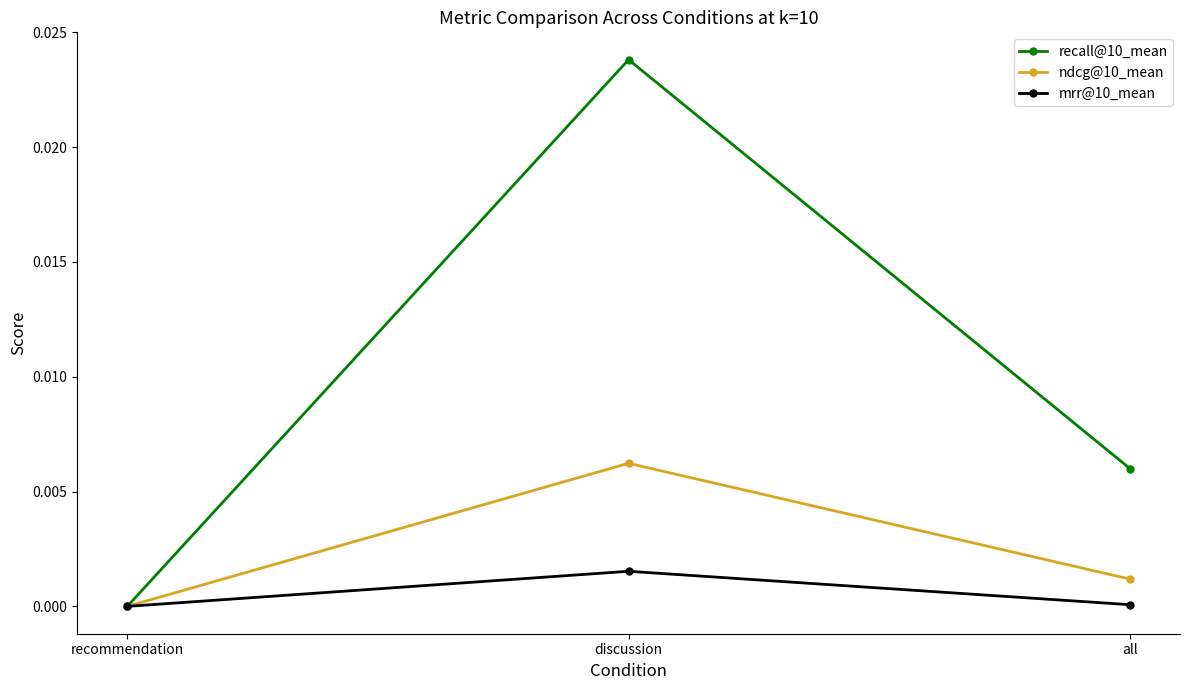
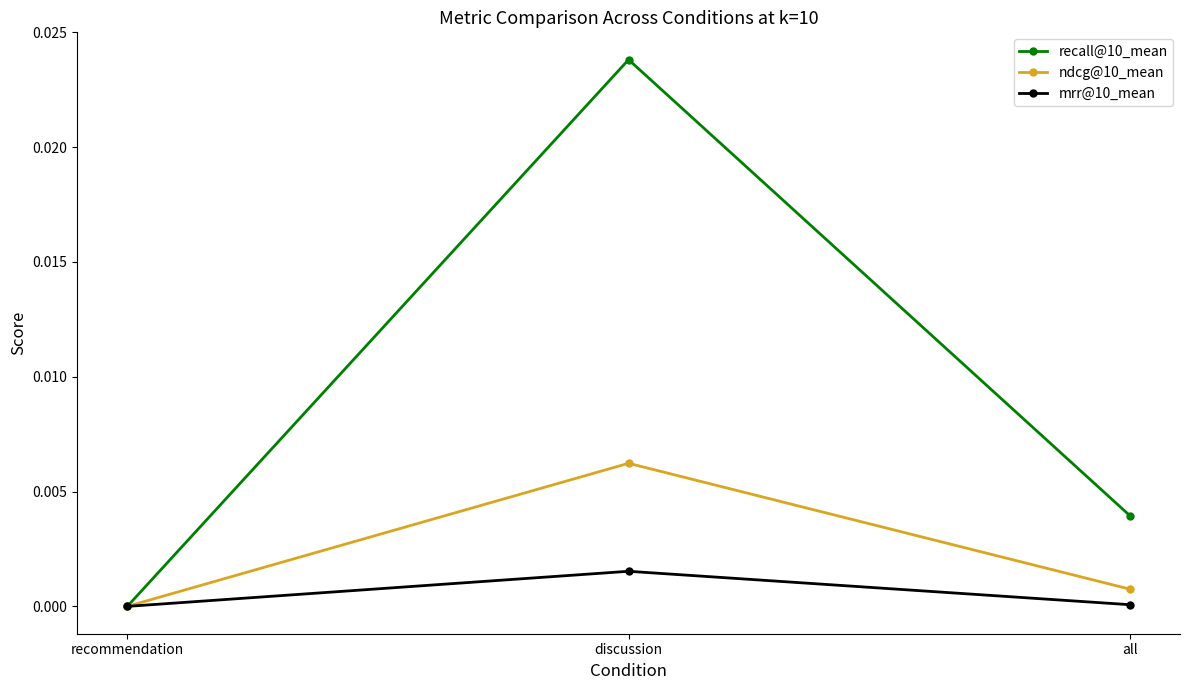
recall@10_mean, all: 0.0060 -> 0.0040
ndcg@10_mean, all: 0.0012 -> 0.0008
